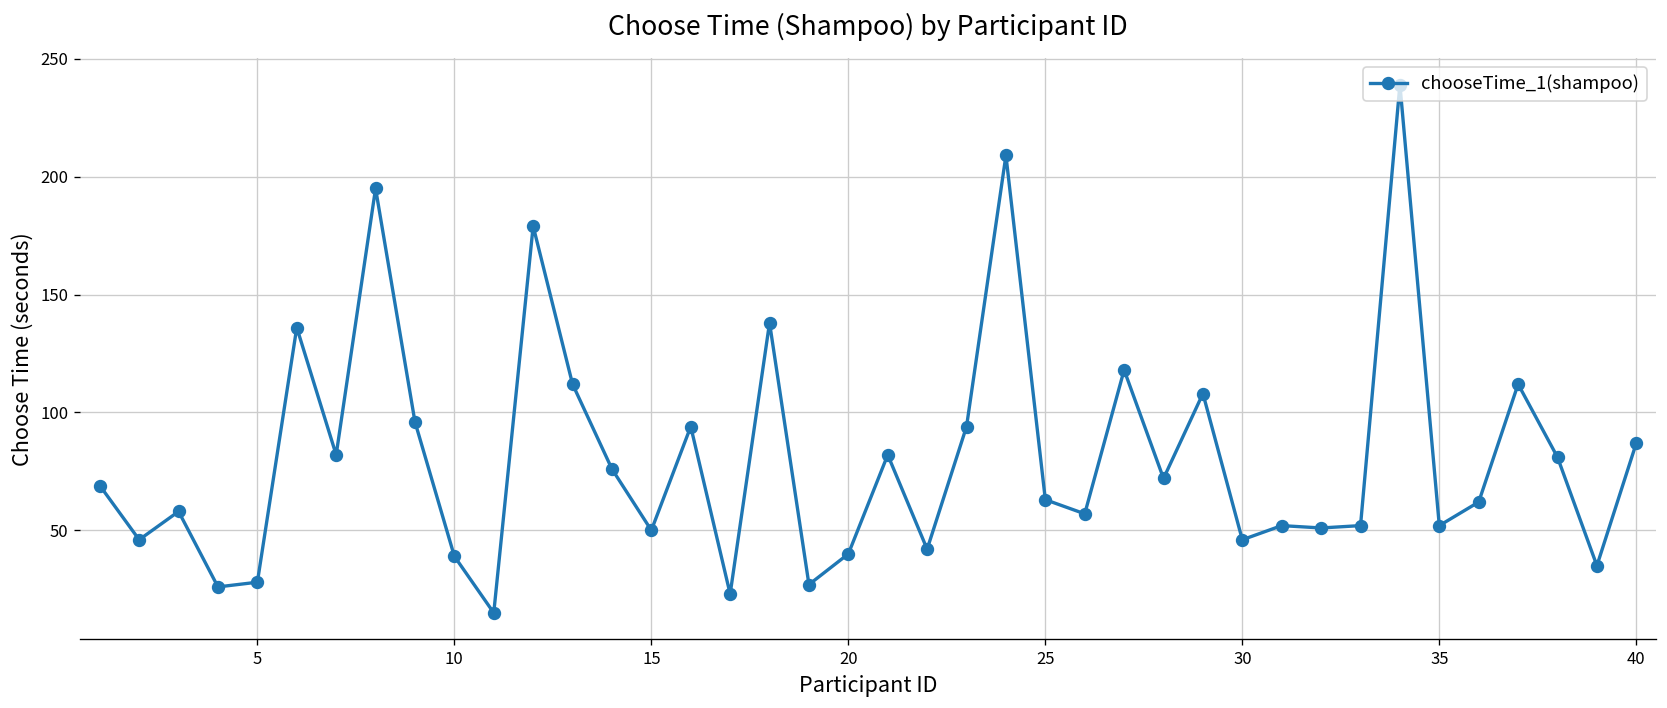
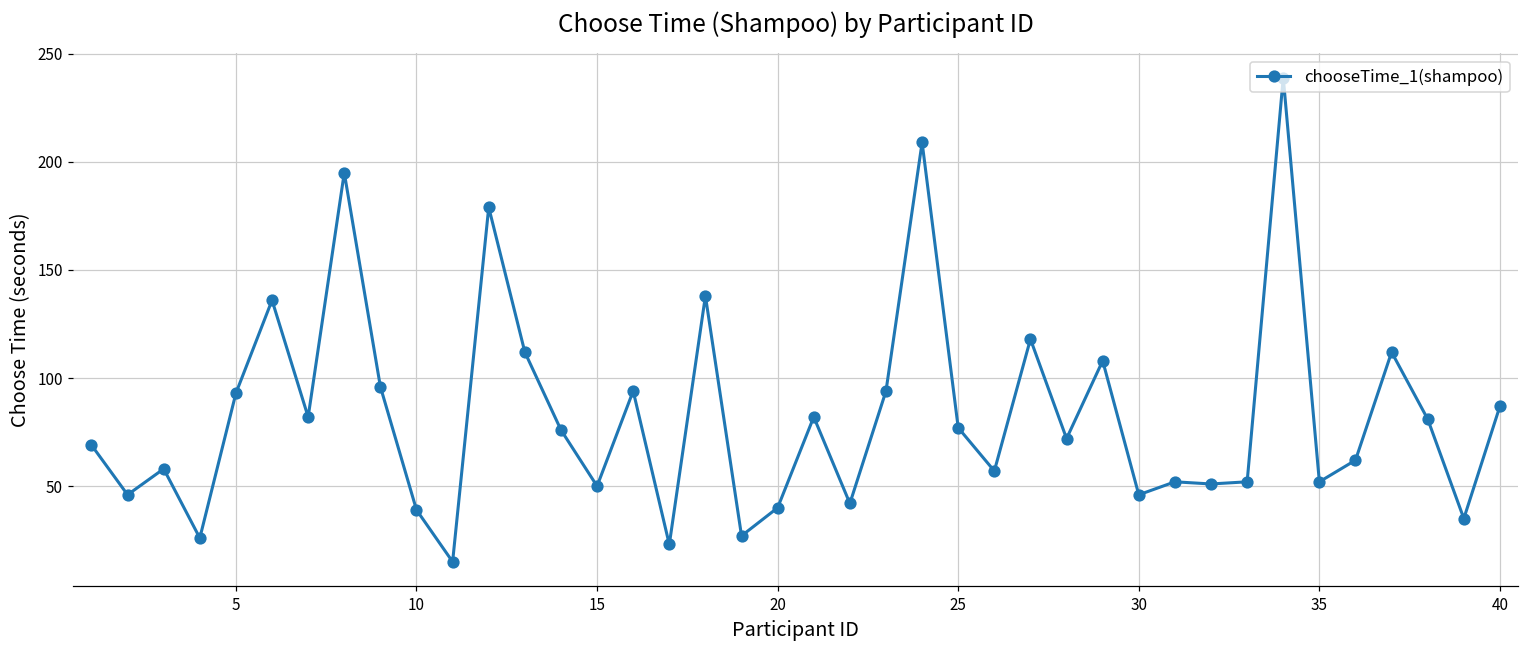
5: 28 -> 93
25: 63 -> 77
